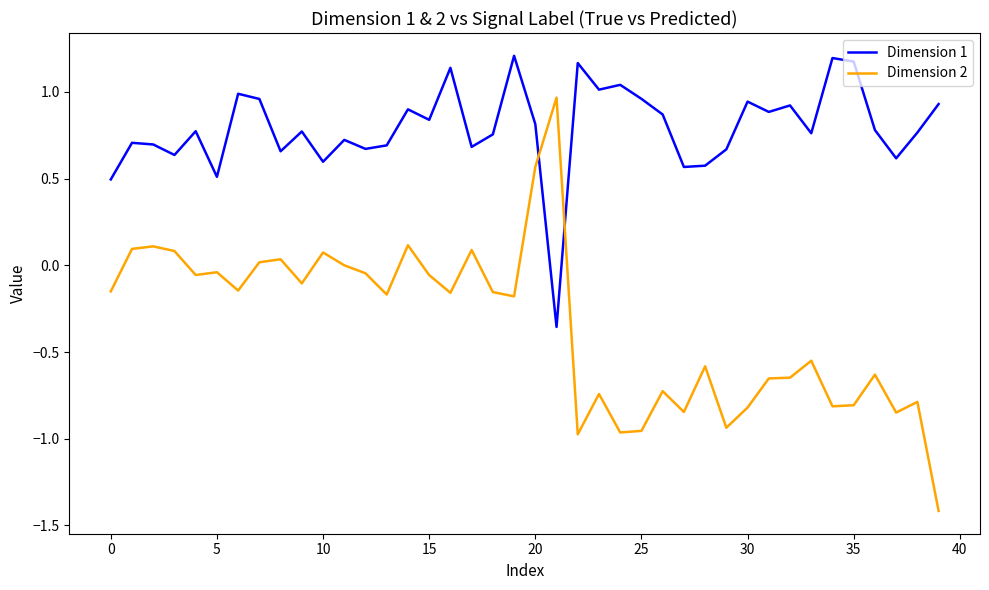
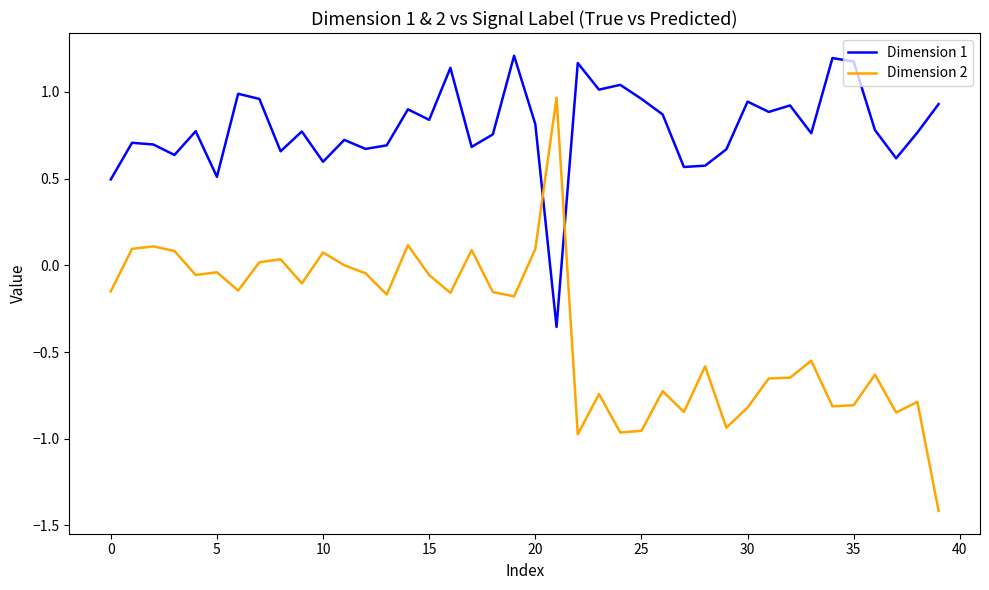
Dimension 2, 20: 0.57 -> 0.09
